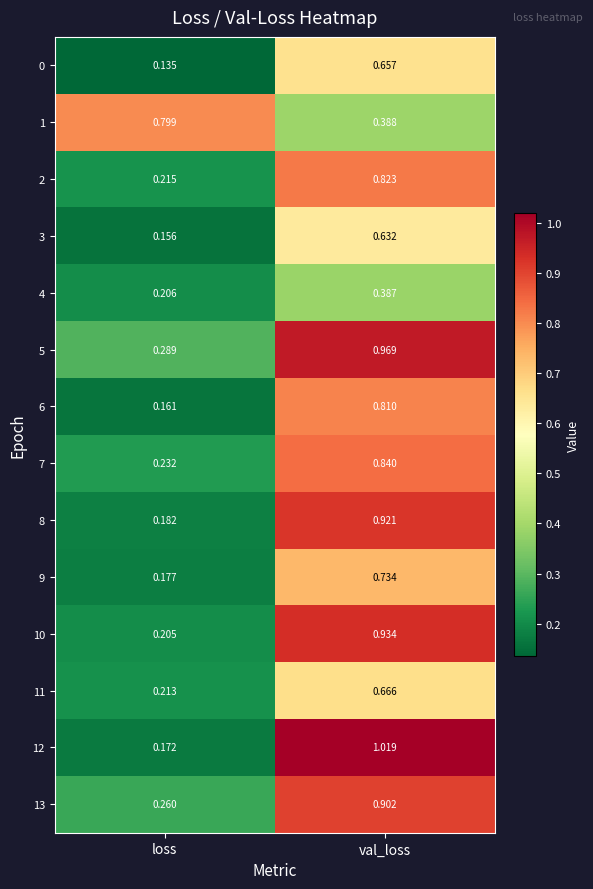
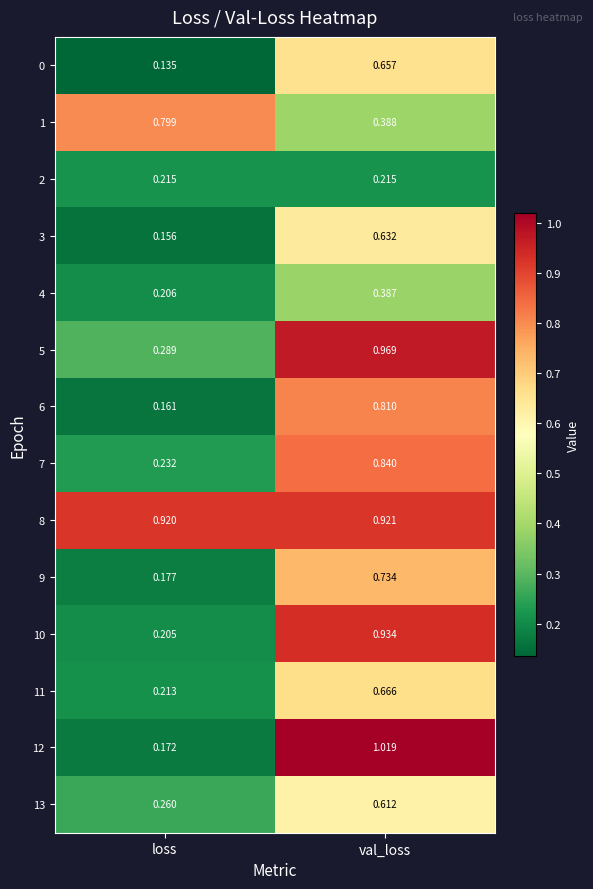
2, val_loss: 0.823 -> 0.215
8, loss: 0.182 -> 0.920
13, val_loss: 0.902 -> 0.612
